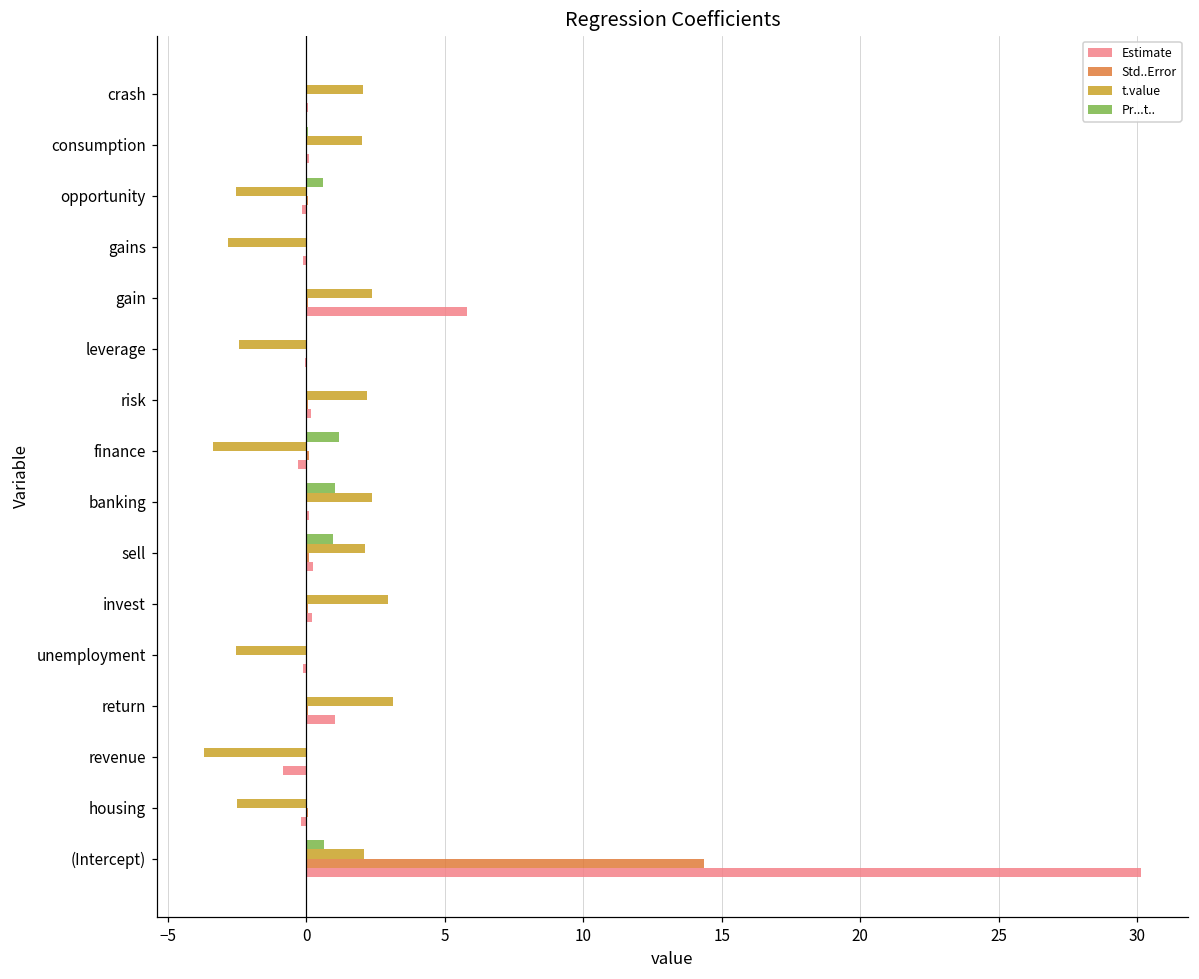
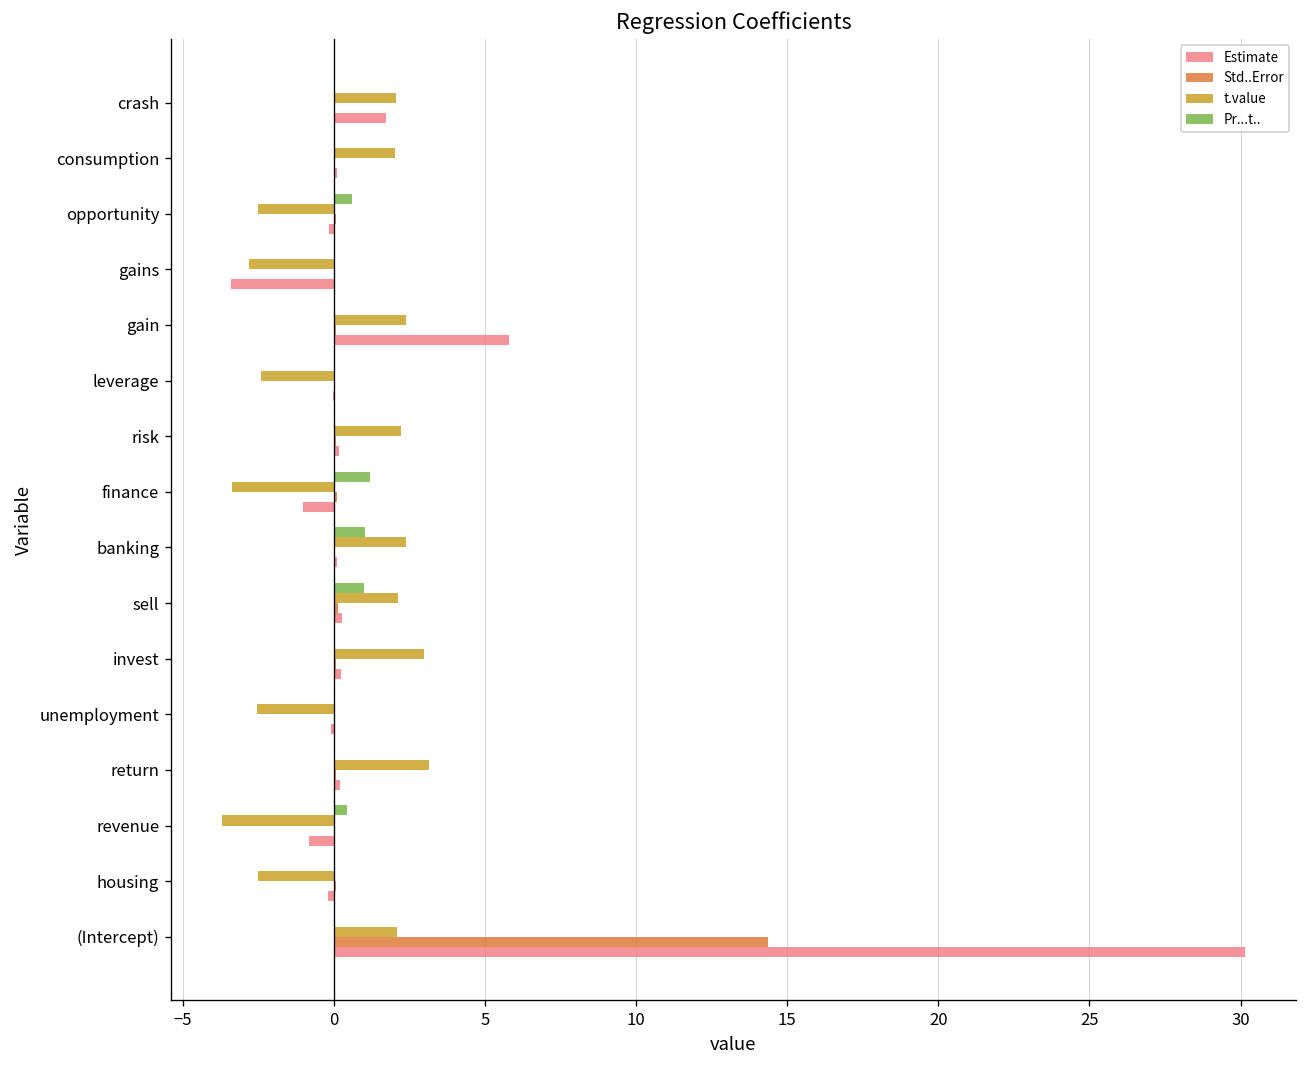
Estimate, crash: 0.1 -> 1.7
Estimate, gains: -0.1 -> -3.4
Estimate, finance: -0.3 -> -1.0
Estimate, return: 1.1 -> 0.2
Pr...t.., revenue: 0.0 -> 0.4
Pr...t.., (Intercept): 0.6 -> 0.0
